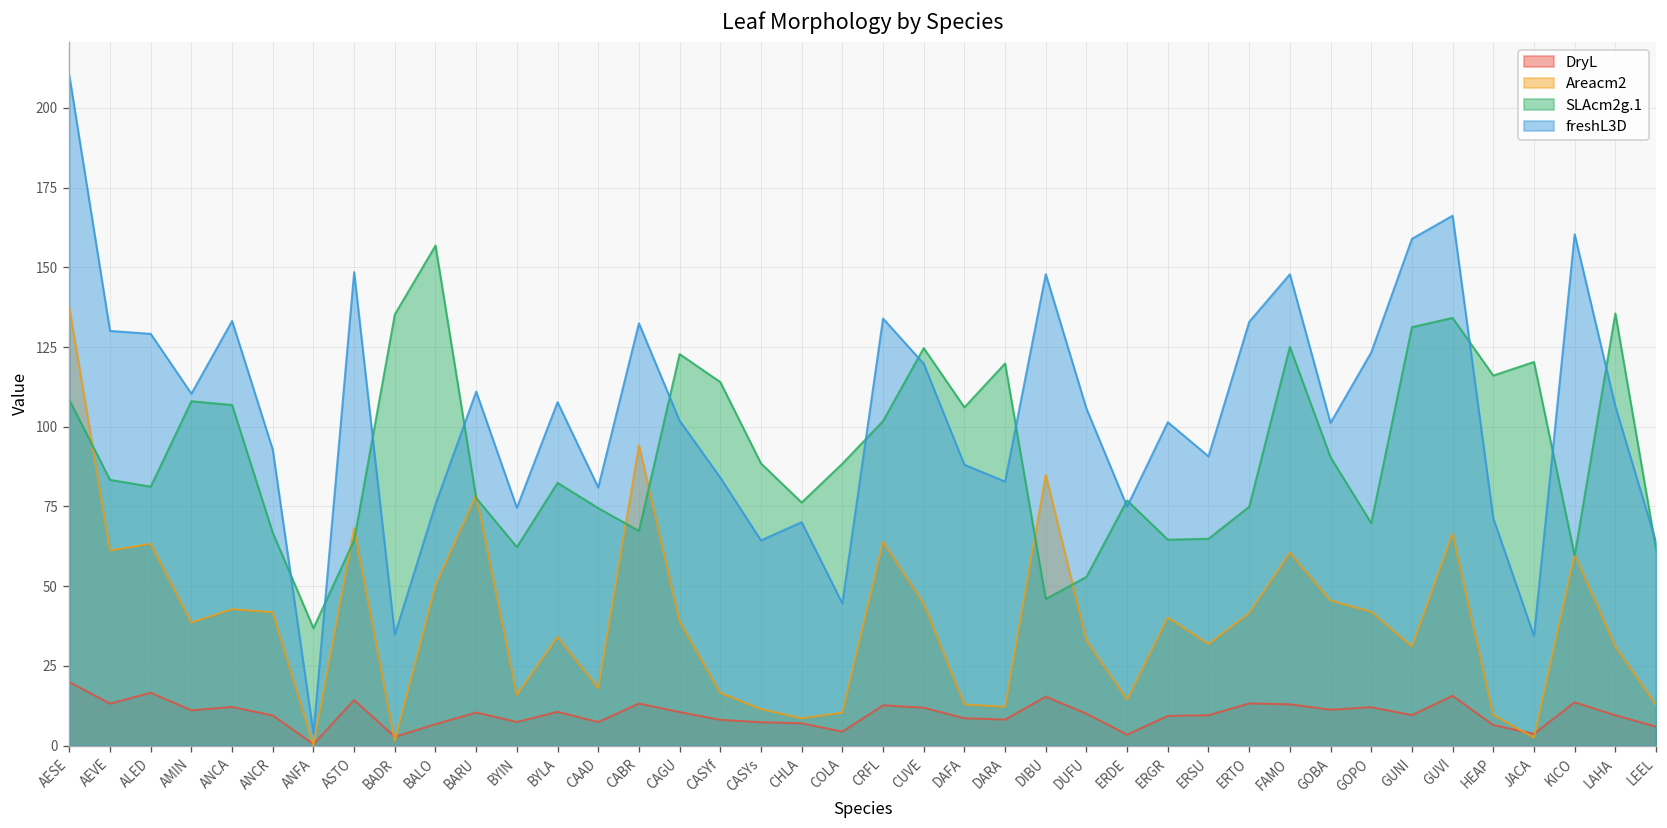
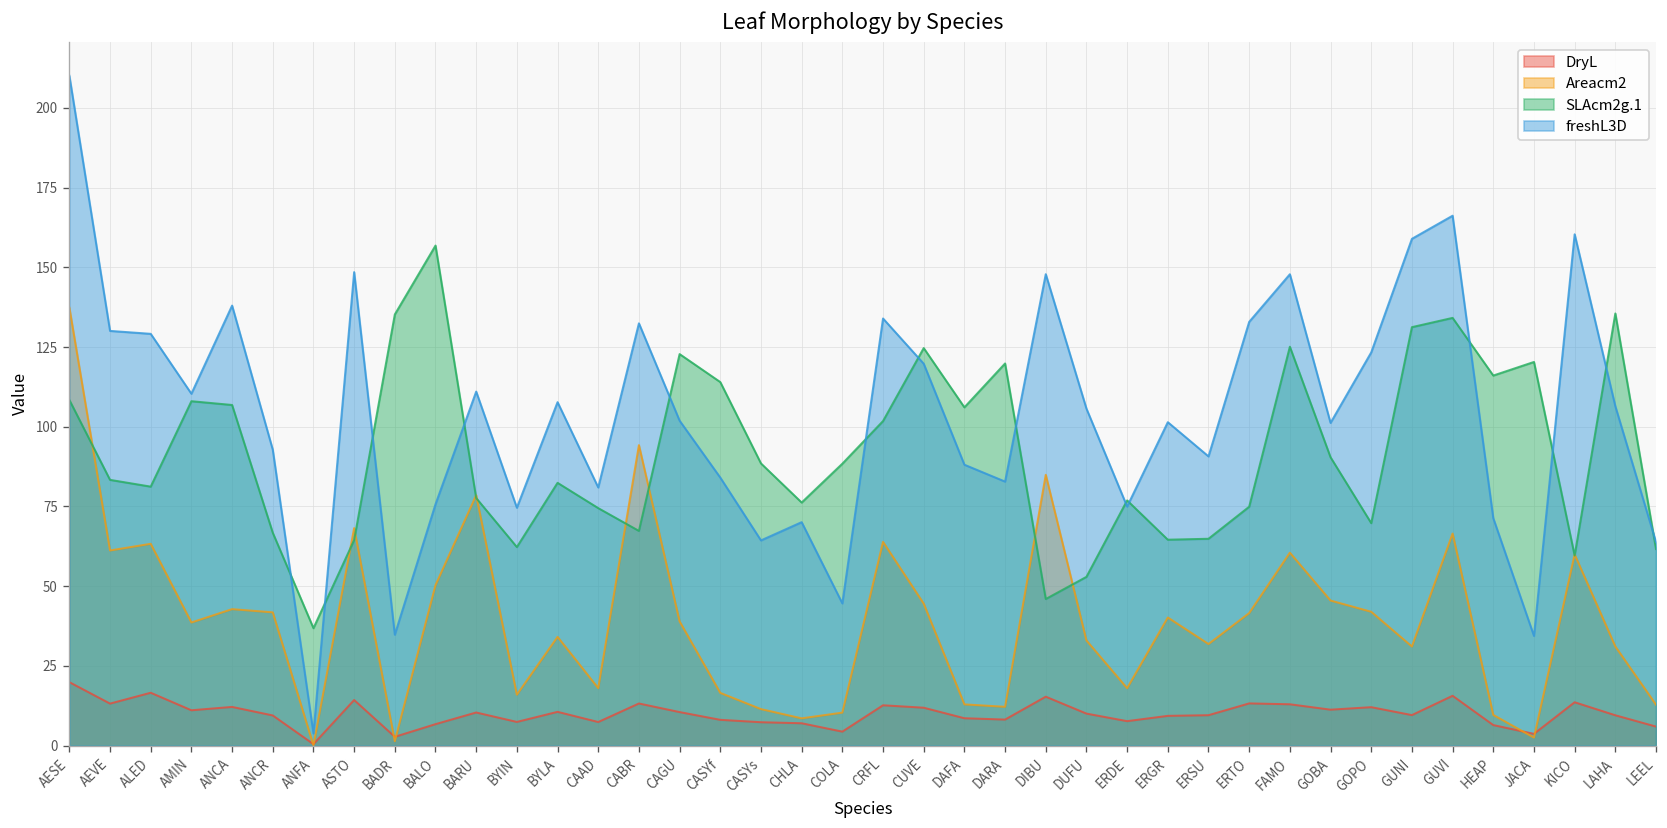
freshL3D, ANCA: 133 -> 138
DryL, ERDE: 3 -> 8
Areacm2, ERDE: 14 -> 18
